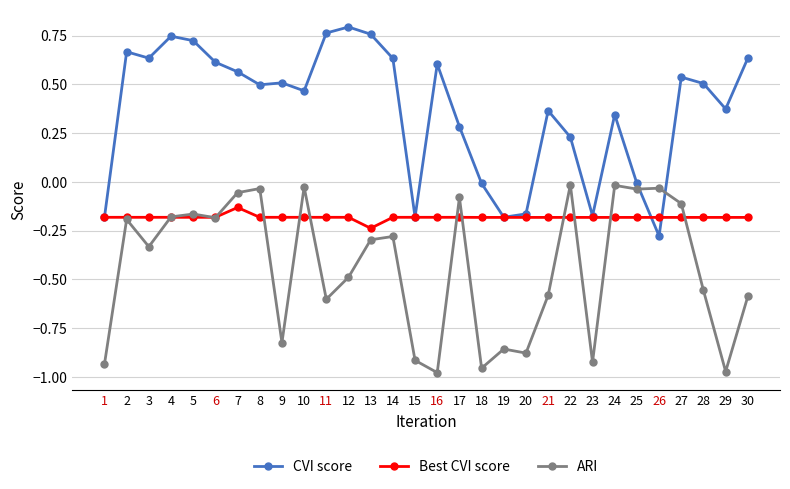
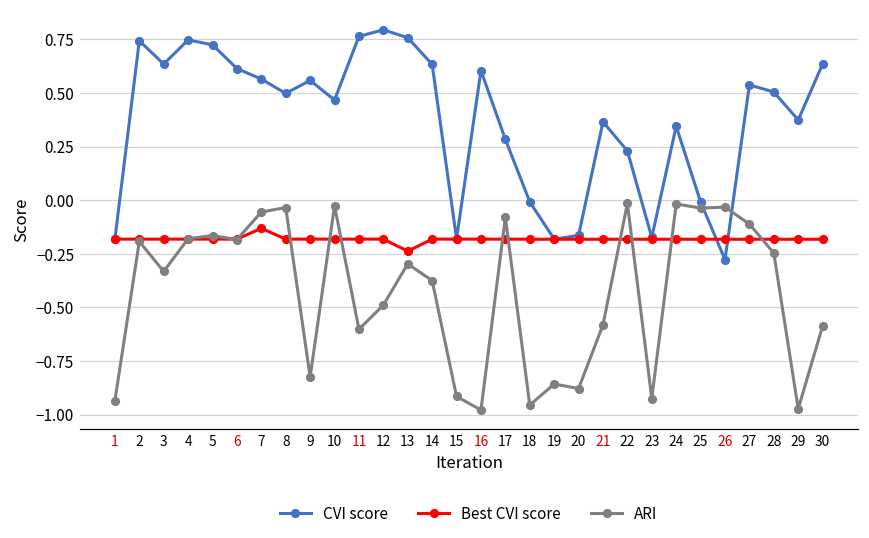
CVI score, 2: 0.67 -> 0.74
CVI score, 9: 0.51 -> 0.56
ARI, 14: -0.28 -> -0.37
ARI, 28: -0.56 -> -0.25
